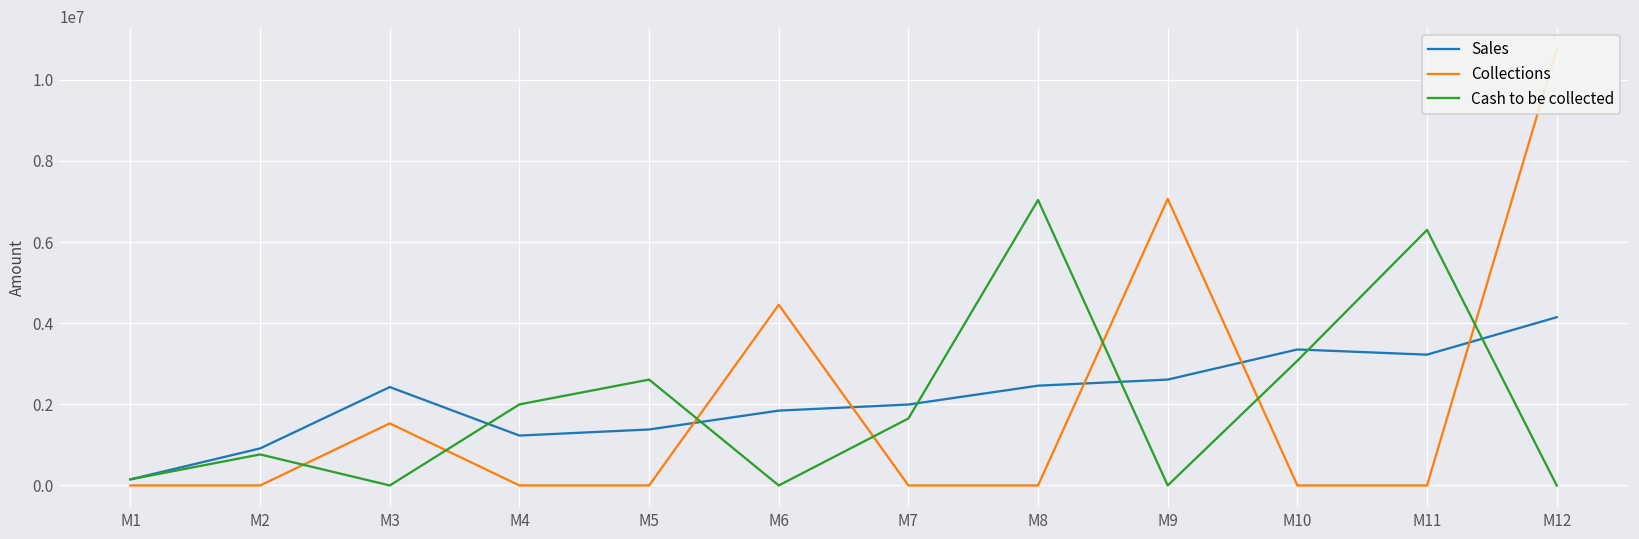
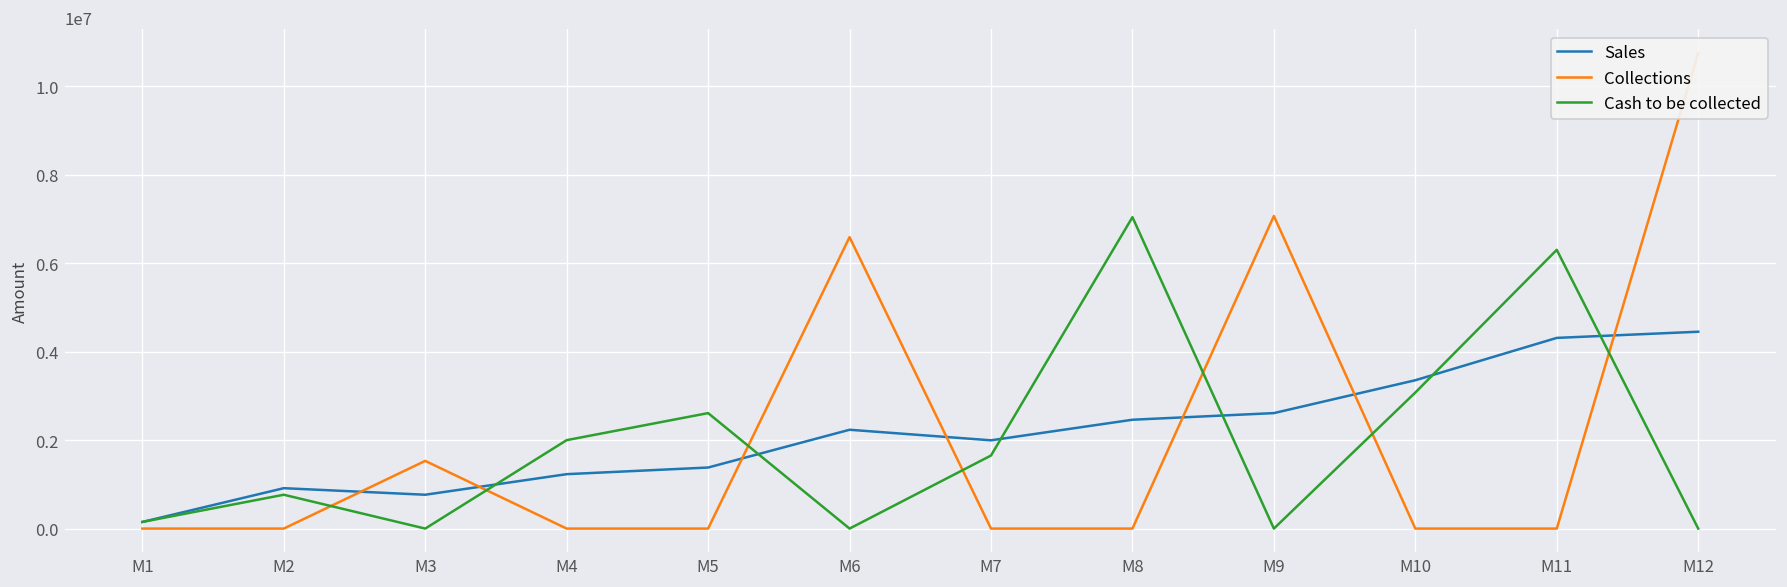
Sales, M3: 2400000 -> 800000
Sales, M6: 1800000 -> 2200000
Collections, M6: 4500000 -> 6600000
Sales, M11: 3200000 -> 4300000
Sales, M12: 4100000 -> 4400000
